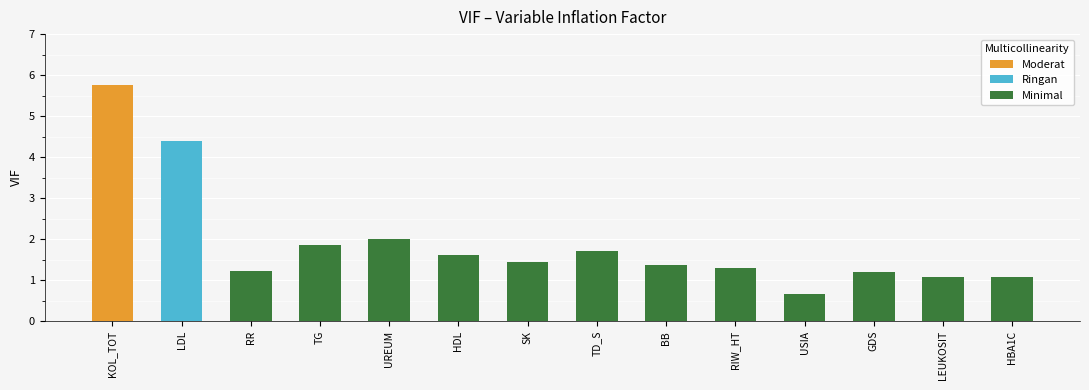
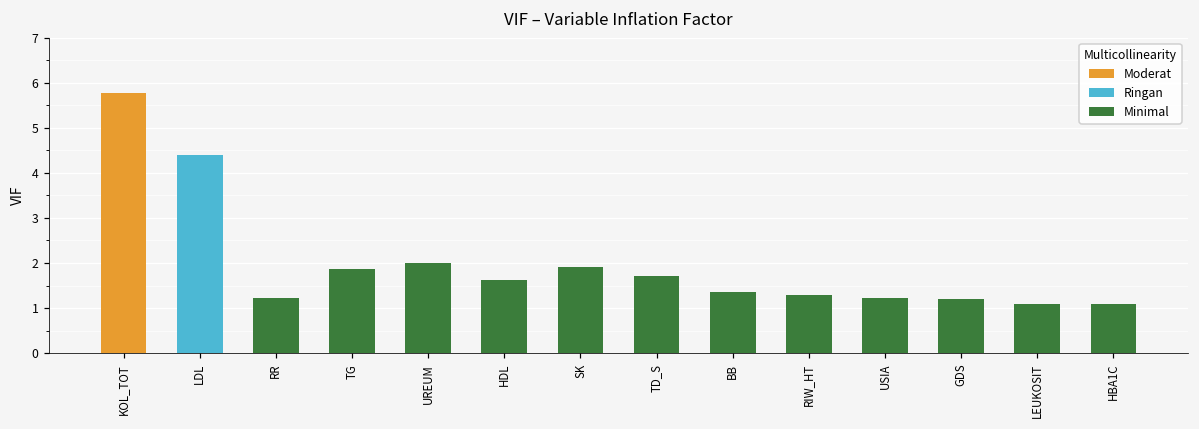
Minimal, SK: 1.4 -> 1.9
Minimal, USIA: 0.7 -> 1.2
